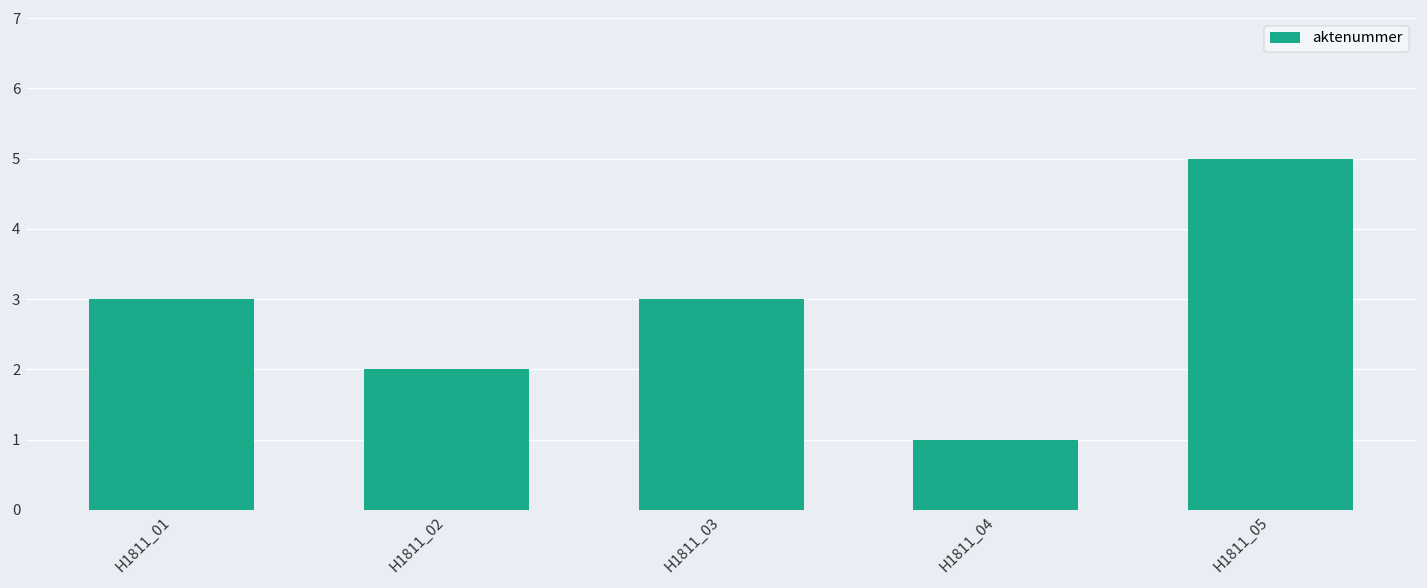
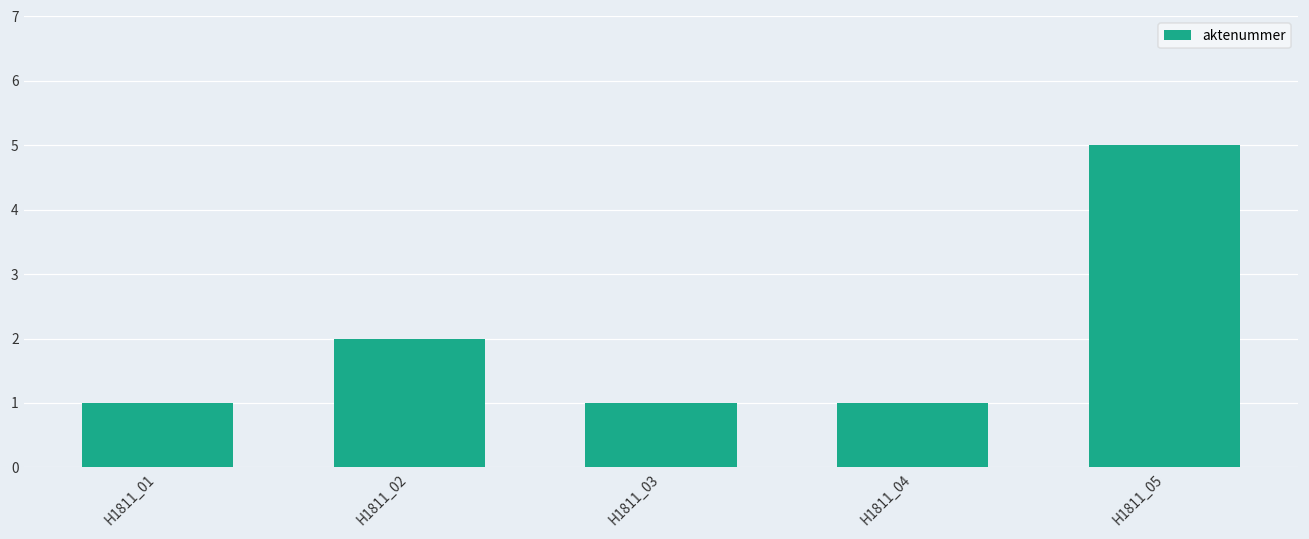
H1811_01: 3 -> 1
H1811_03: 3 -> 1
